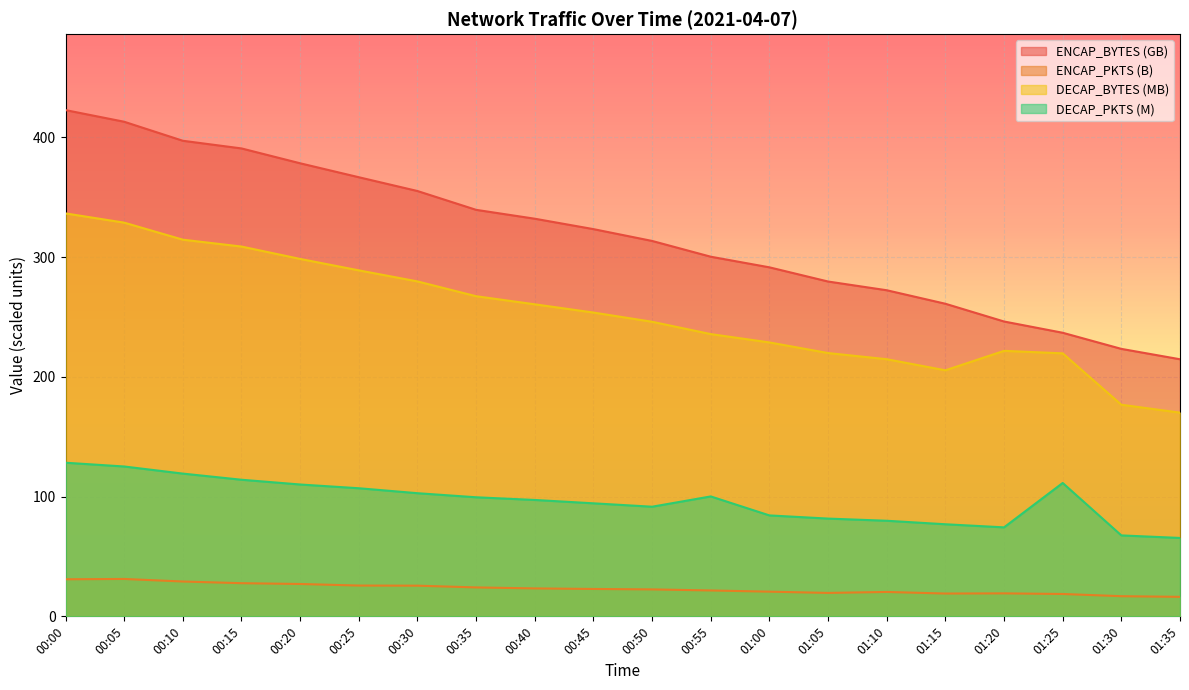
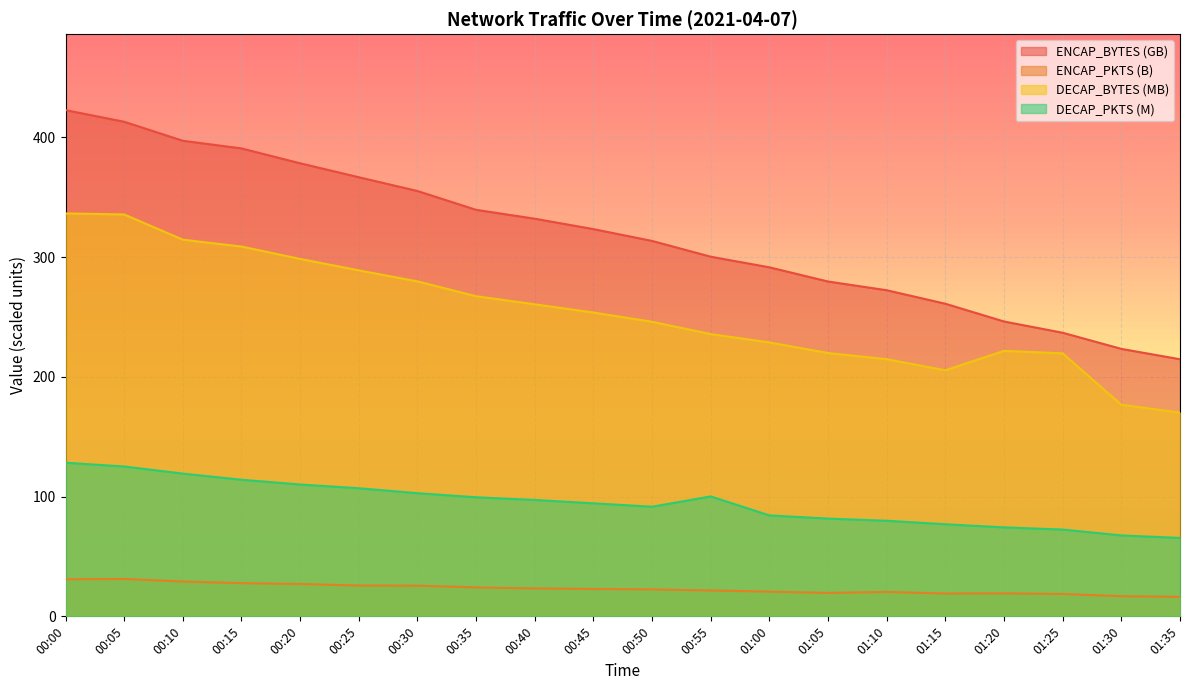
DECAP_BYTES (MB), 00:05: 329 -> 336
DECAP_PKTS (M), 01:25: 111 -> 72
